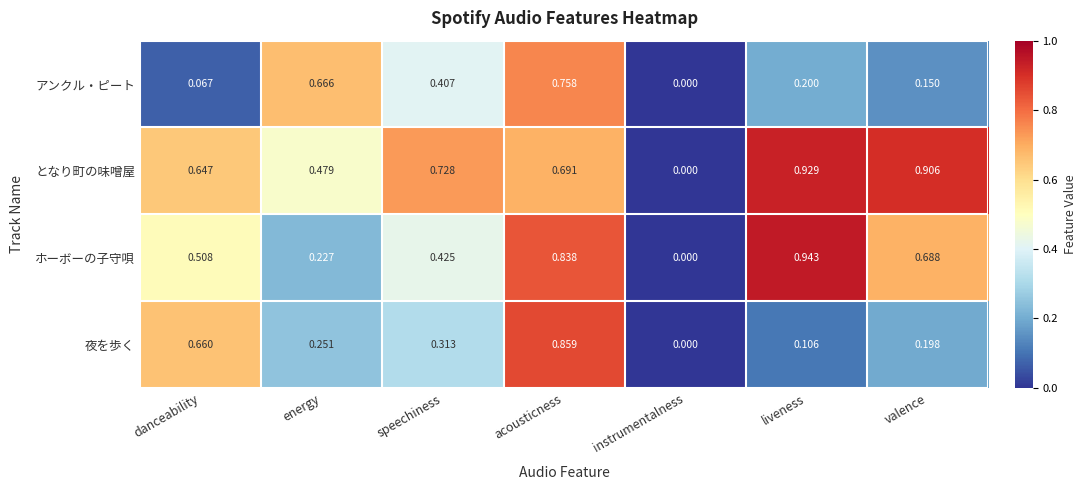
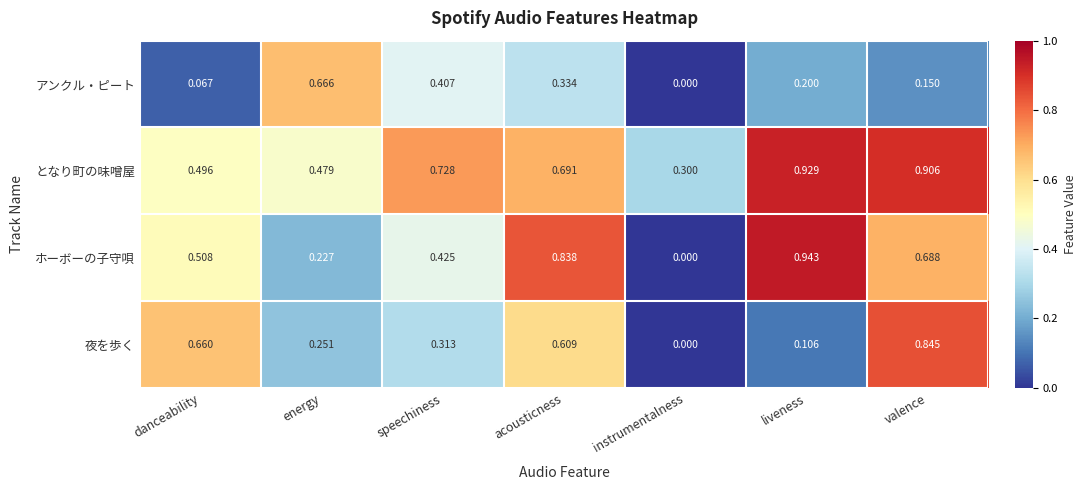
アンクル・ピート, acousticness: 0.758 -> 0.334
となり町の味噌屋, danceability: 0.647 -> 0.496
となり町の味噌屋, instrumentalness: 0.000 -> 0.300
夜を歩く, acousticness: 0.859 -> 0.609
夜を歩く, valence: 0.198 -> 0.845
